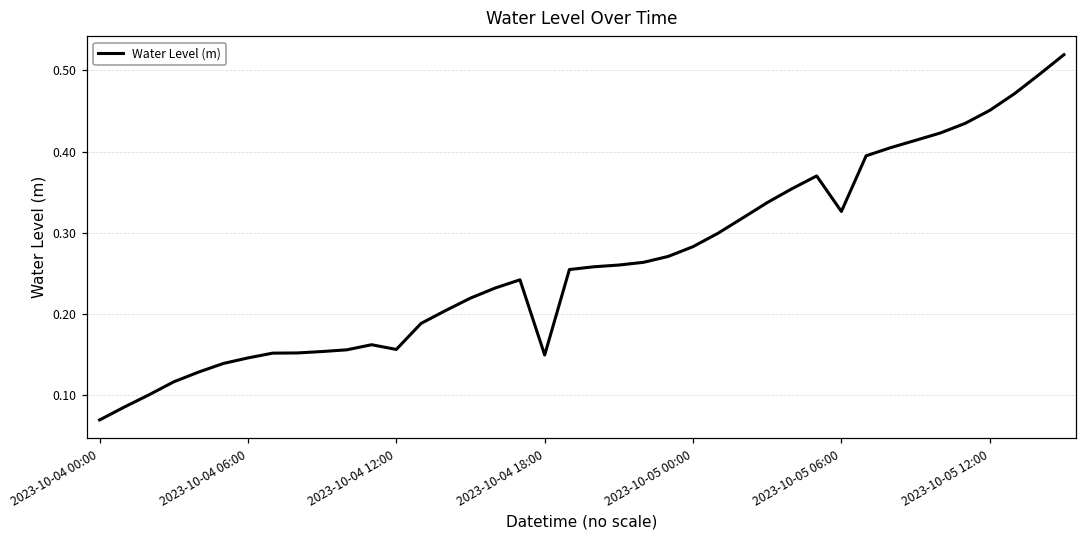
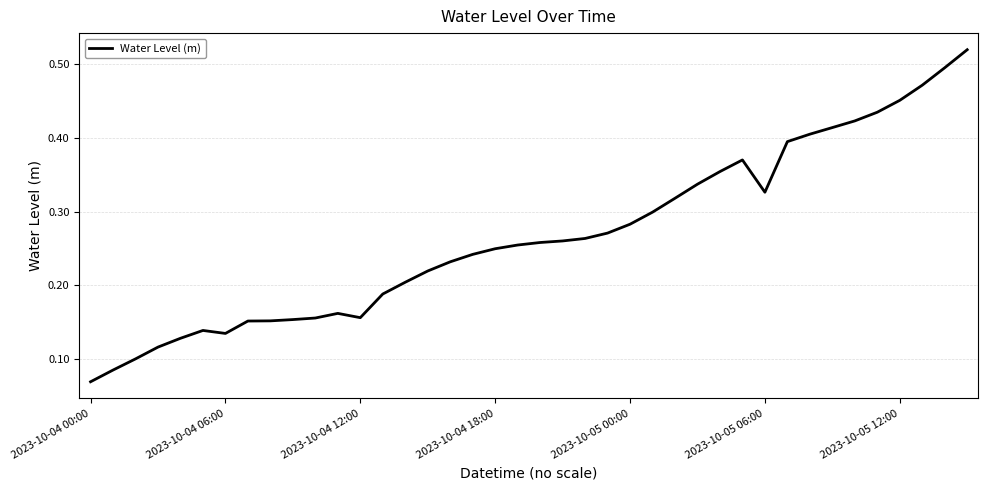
2023-10-04 06:00: 0.15 -> 0.13
2023-10-04 18:00: 0.15 -> 0.25
